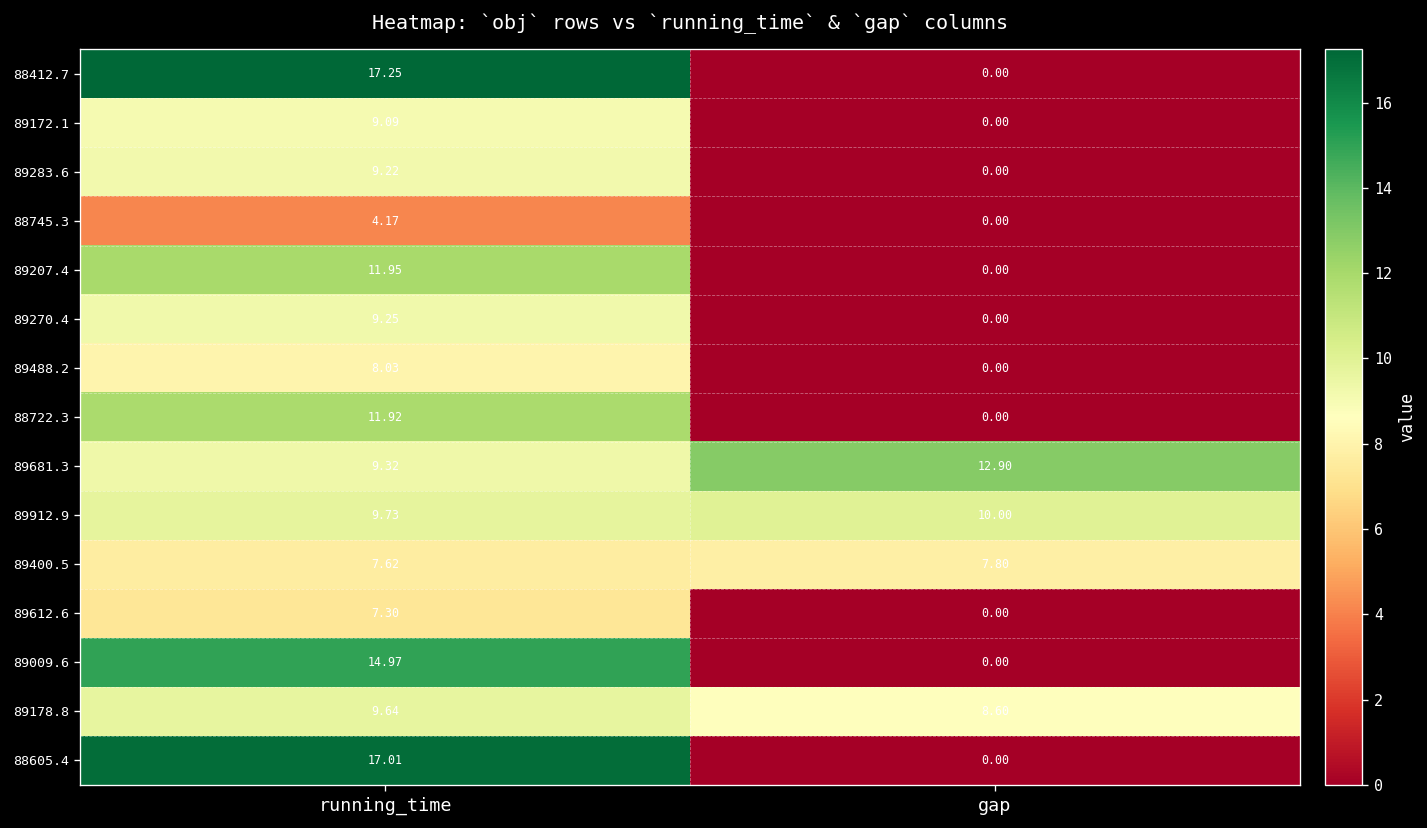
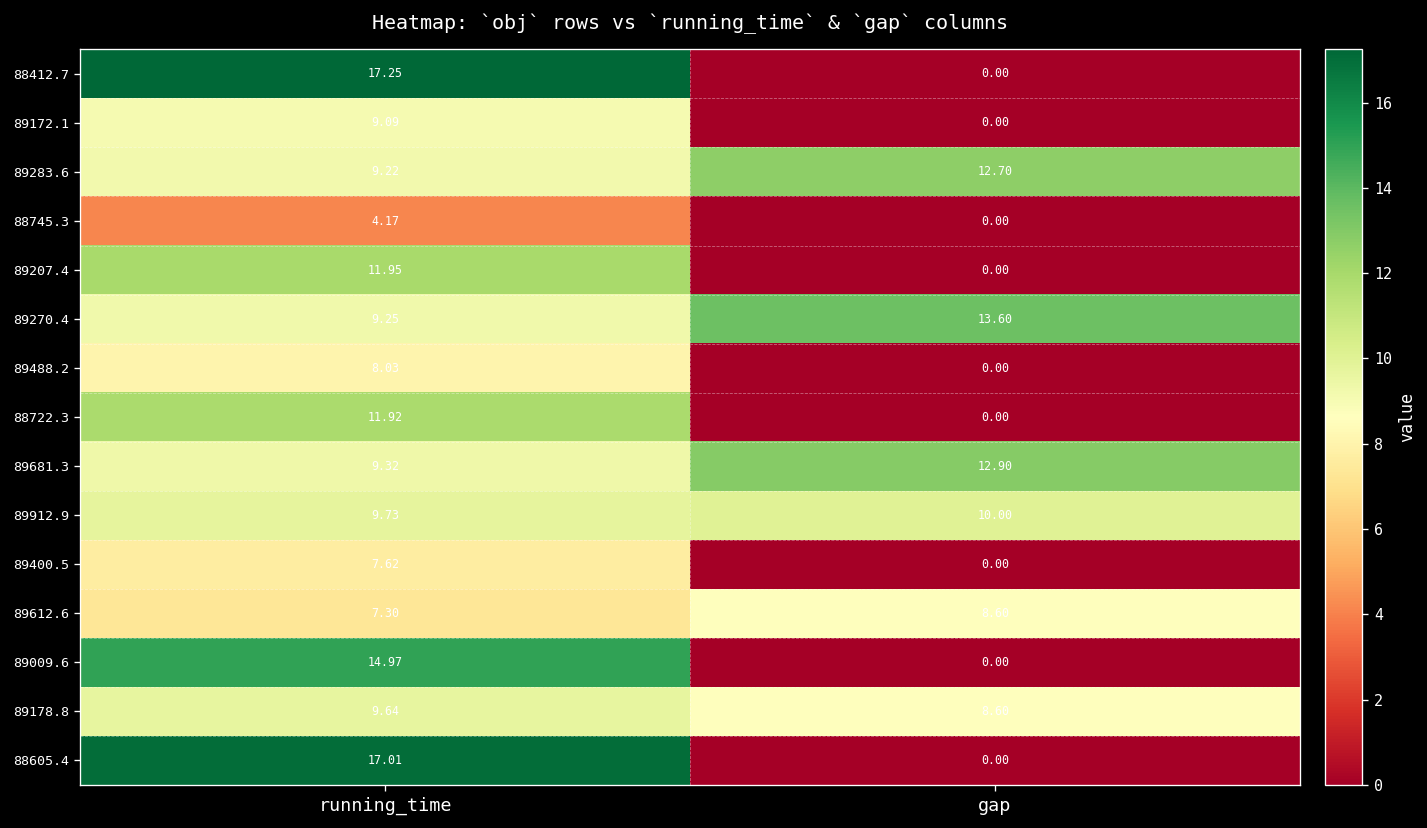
89283.6, gap: 0.00 -> 12.70
89270.4, gap: 0.00 -> 13.60
89400.5, gap: 7.80 -> 0.00
89612.6, gap: 0.00 -> 8.60
